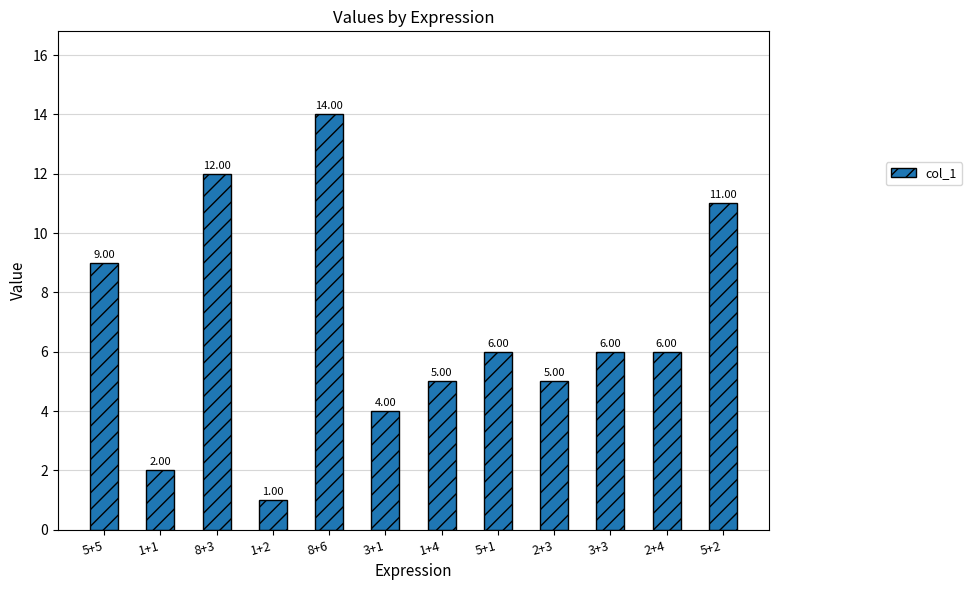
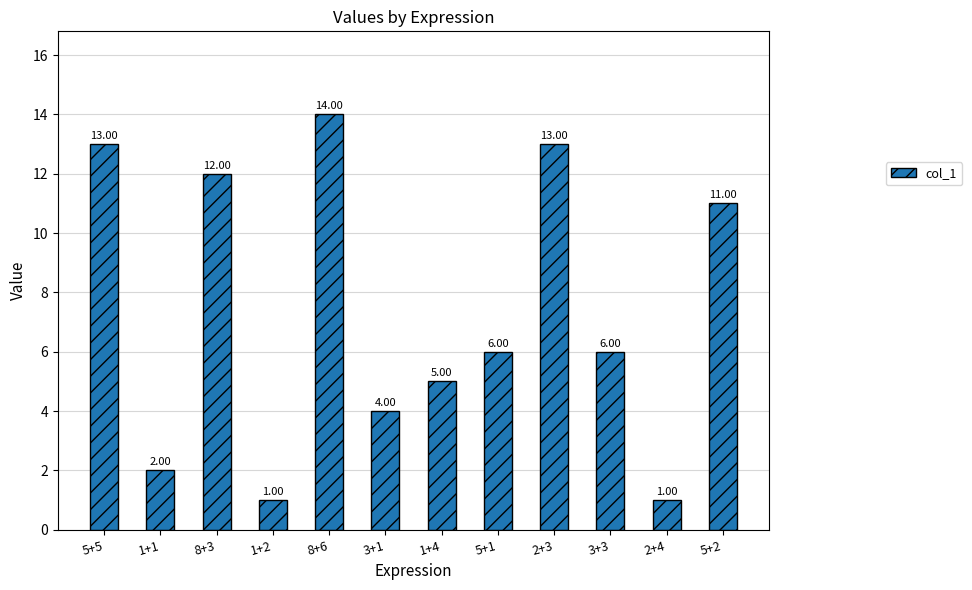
5+5: 9.00 -> 13.00
2+3: 5.00 -> 13.00
2+4: 6.00 -> 1.00
